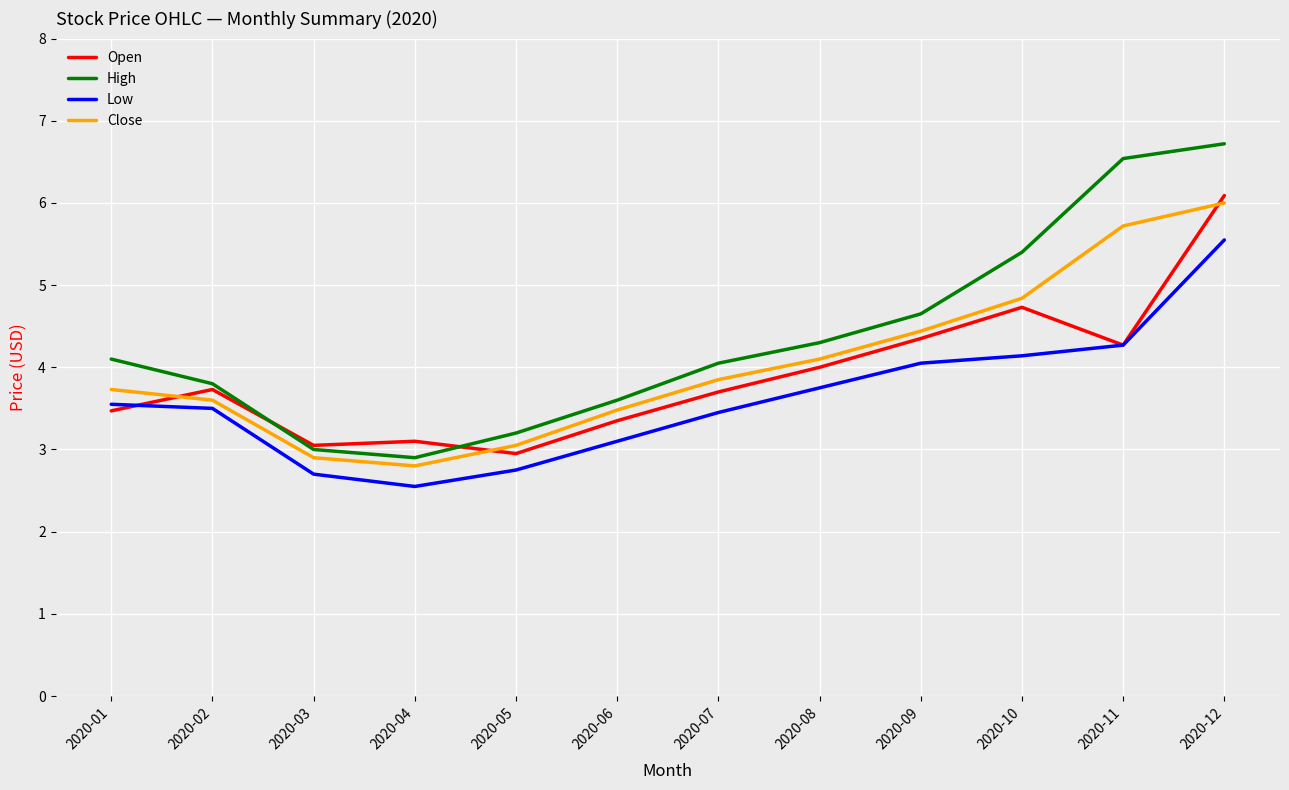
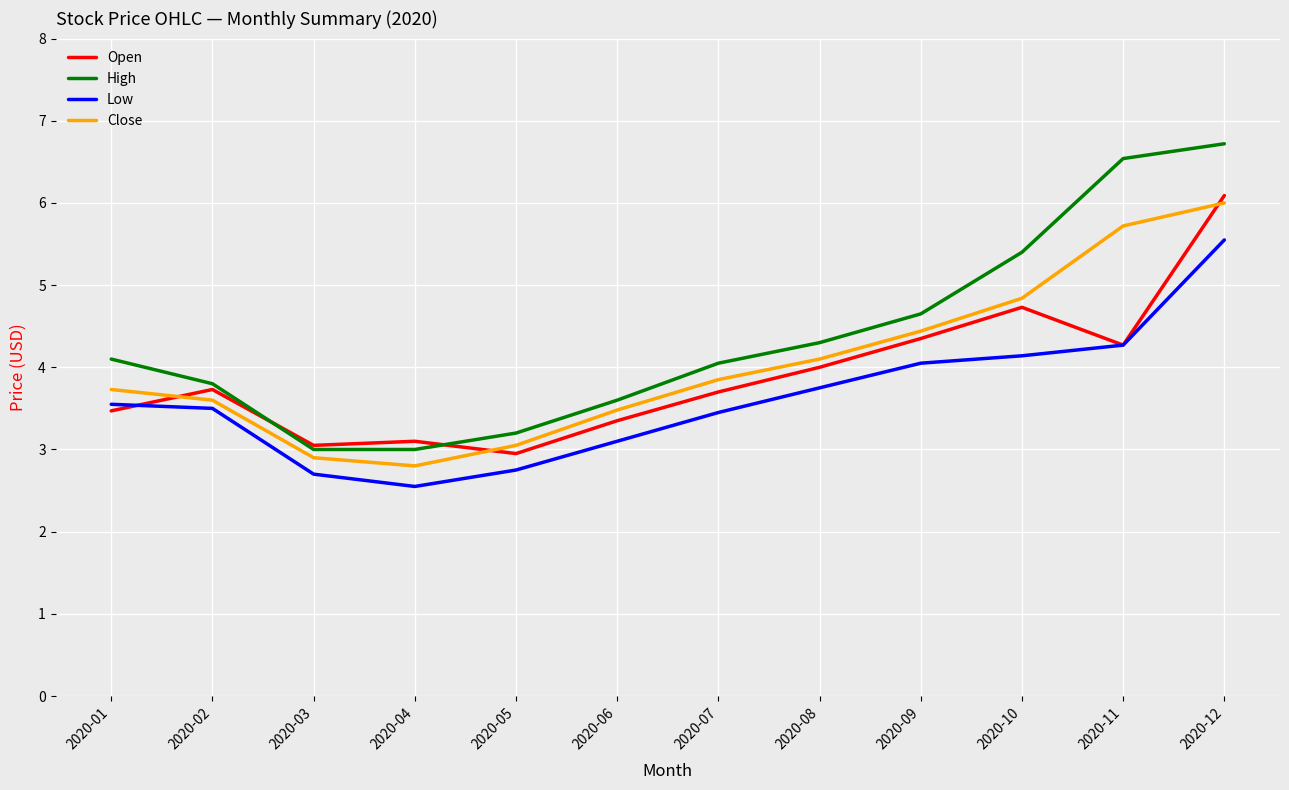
High, 2020-04: 2.9 -> 3.0
